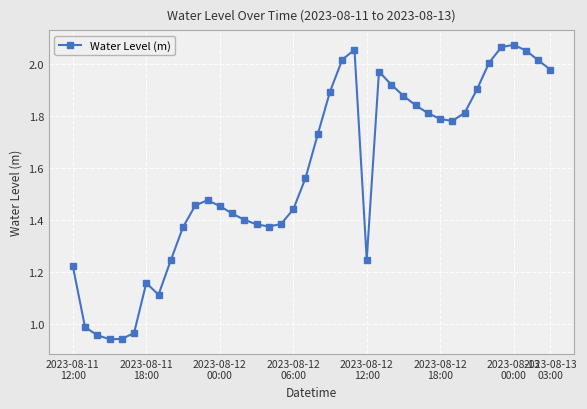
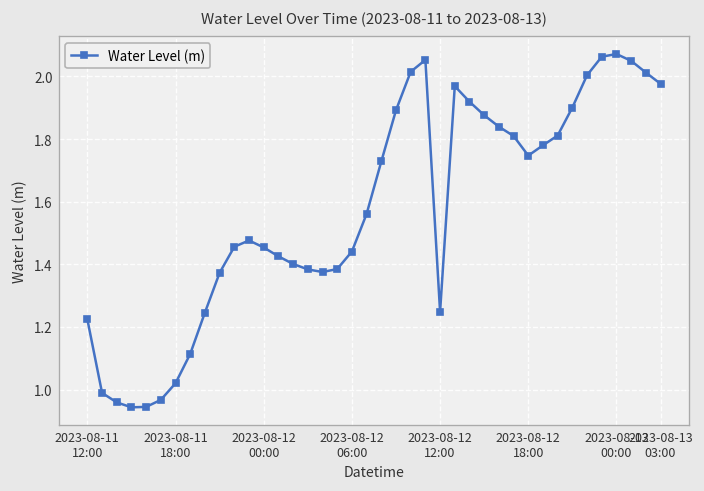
2023-08-11 18:00: 1.16 -> 1.02
2023-08-12 18:00: 1.79 -> 1.75
